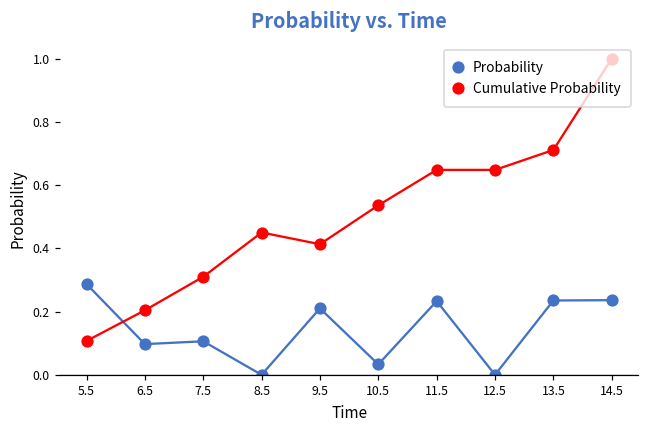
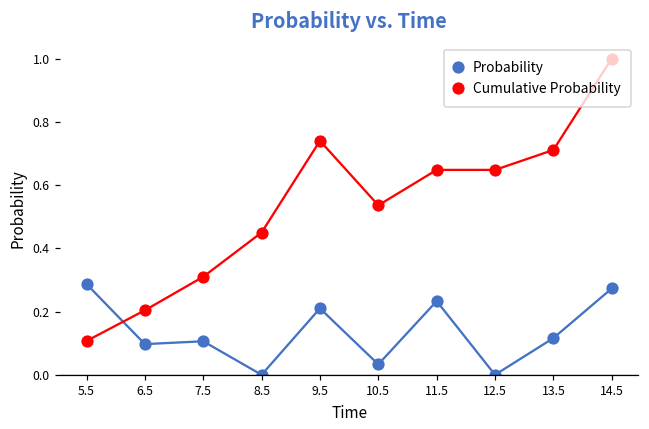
Cumulative Probability, 9.5: 0.41 -> 0.74
Probability, 13.5: 0.24 -> 0.12
Probability, 14.5: 0.24 -> 0.27
